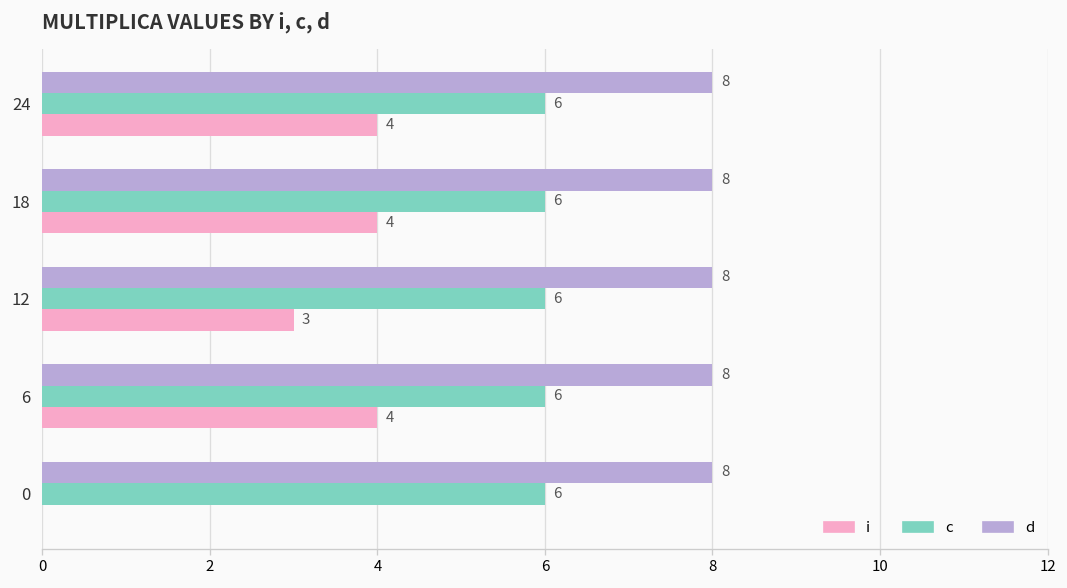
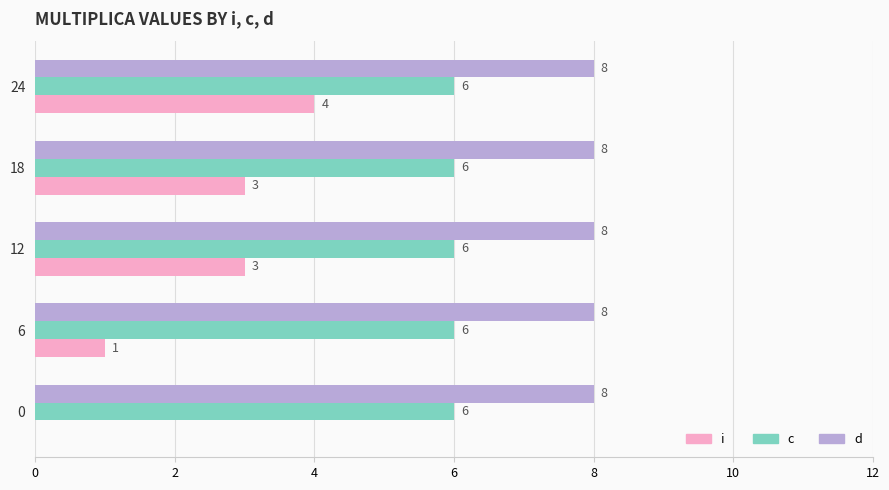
i, 18: 4 -> 3
i, 6: 4 -> 1
